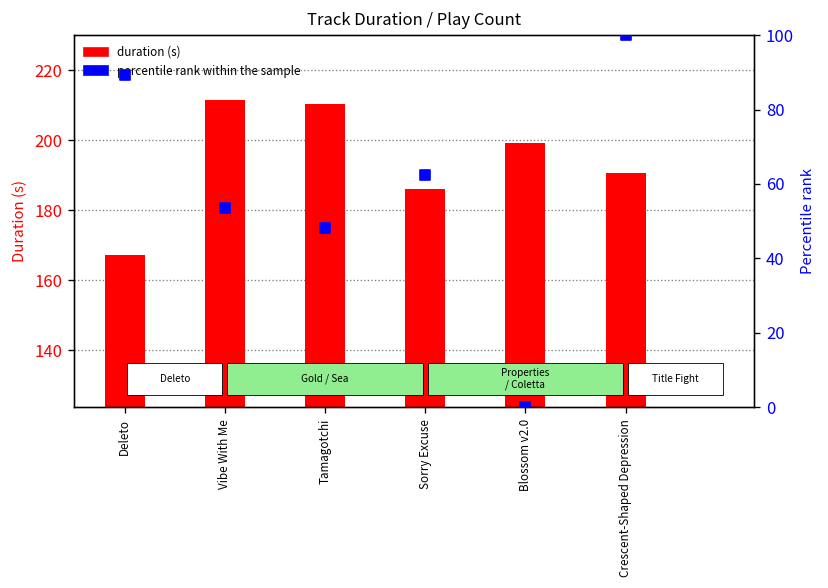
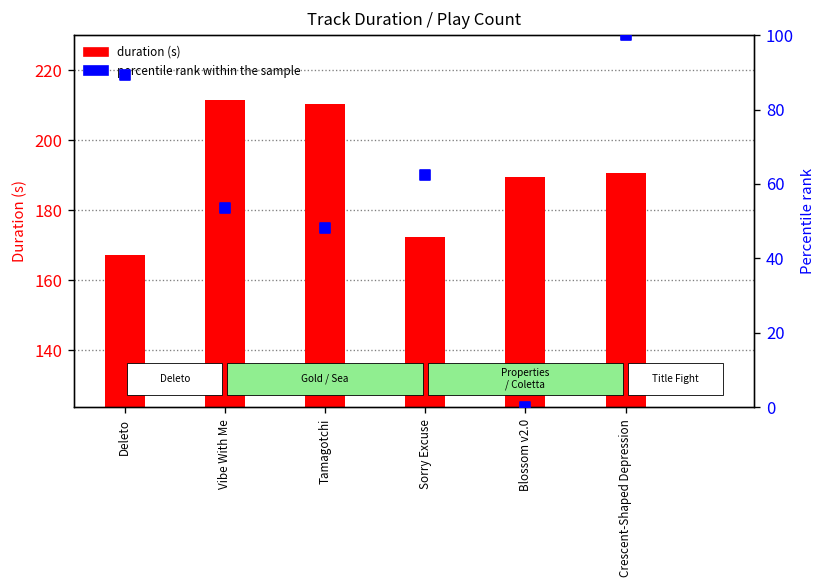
duration (s), Sorry Excuse: 186 -> 172
duration (s), Blossom v2.0: 199 -> 189
